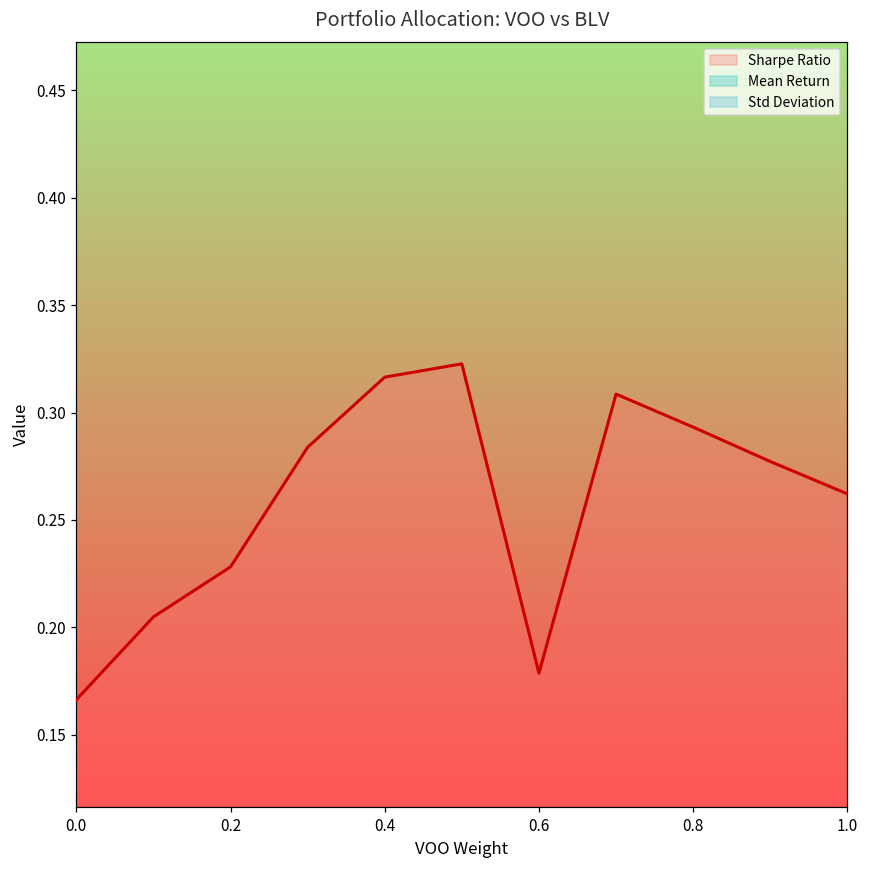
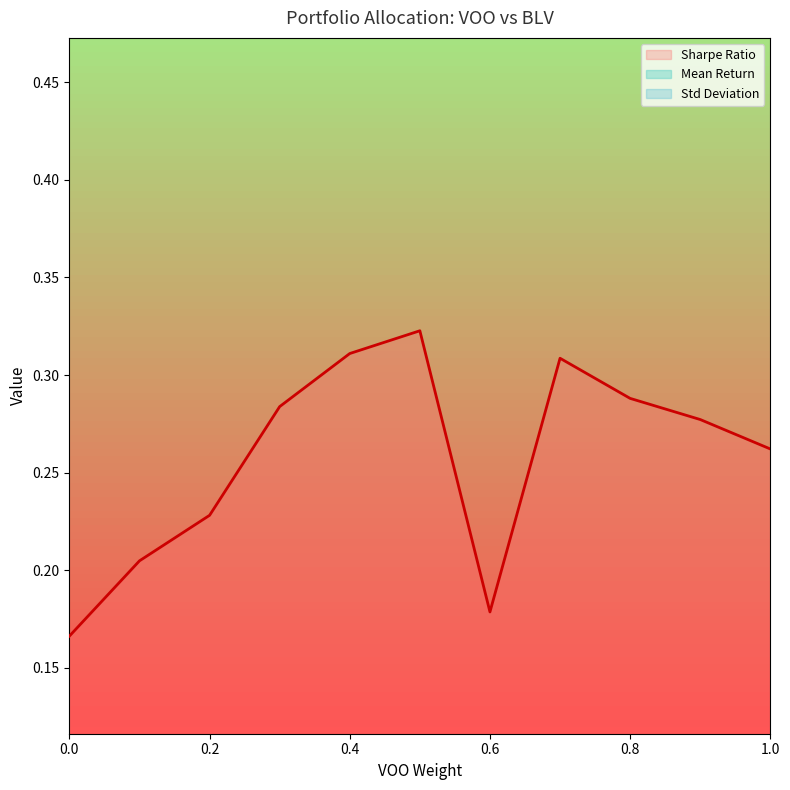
Sharpe Ratio, 0.4: 0.316 -> 0.311
Sharpe Ratio, 0.8: 0.293 -> 0.288
